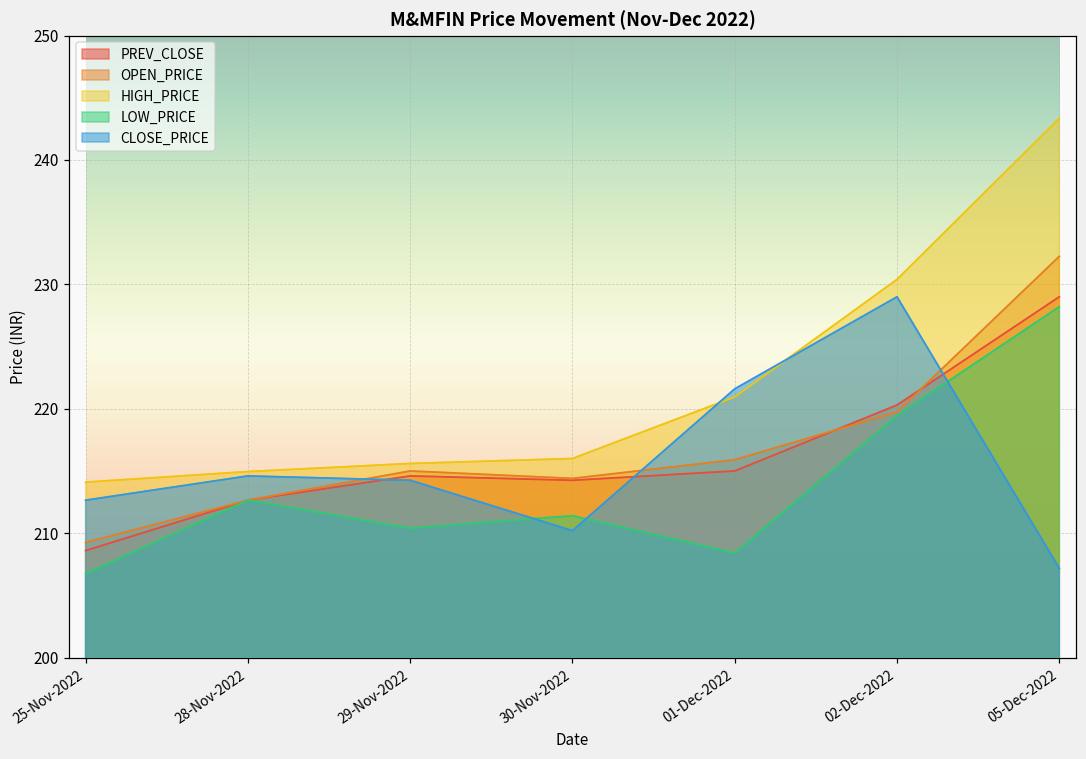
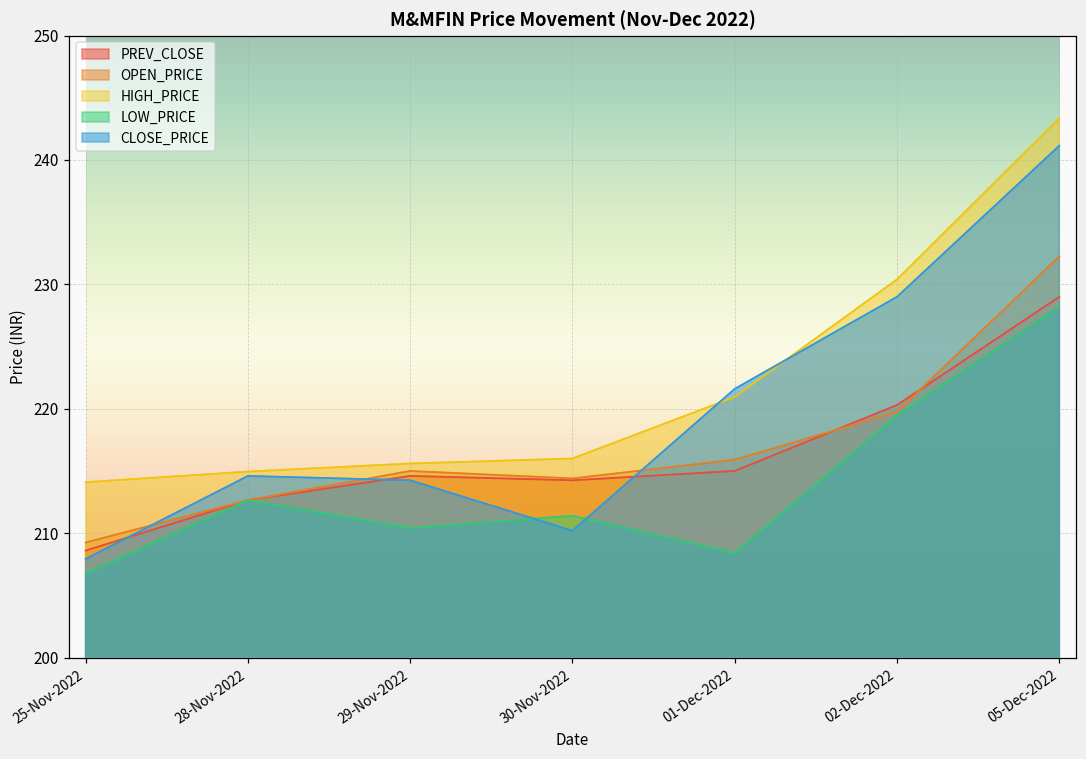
CLOSE_PRICE, 25-Nov-2022: 212.7 -> 207.9
CLOSE_PRICE, 05-Dec-2022: 207.2 -> 241.2
